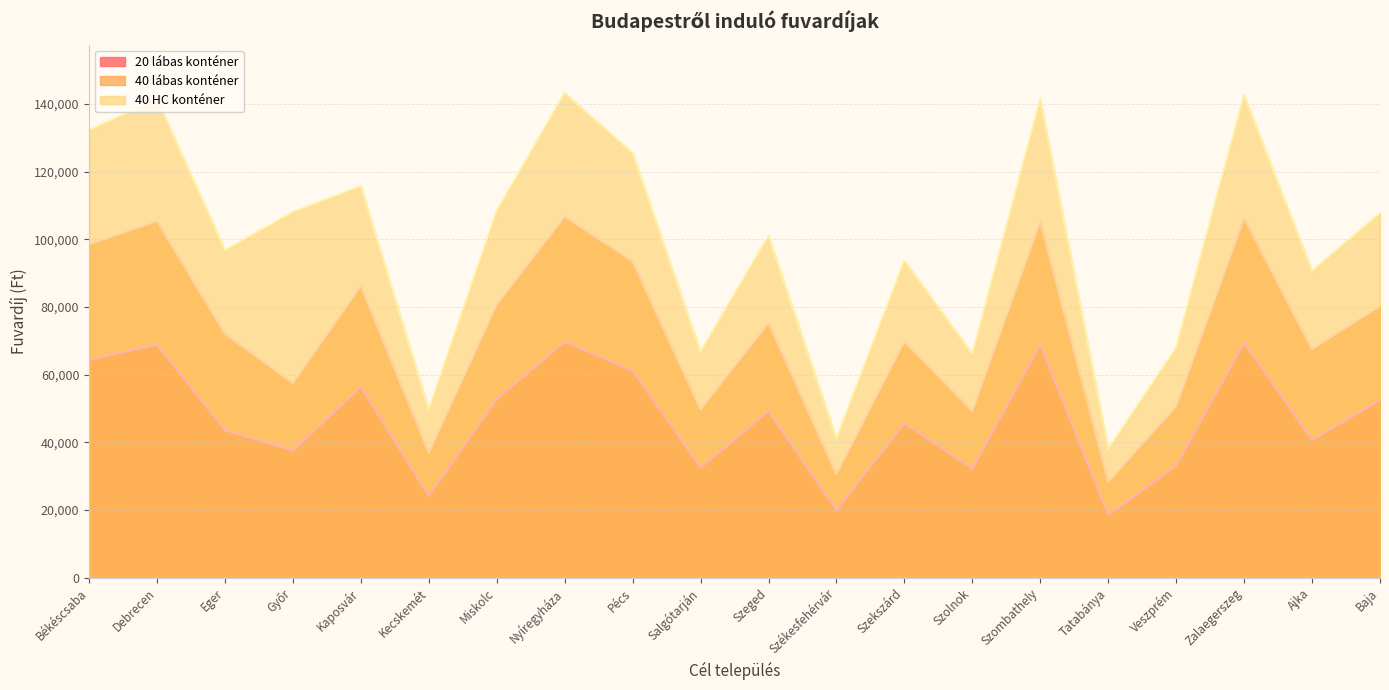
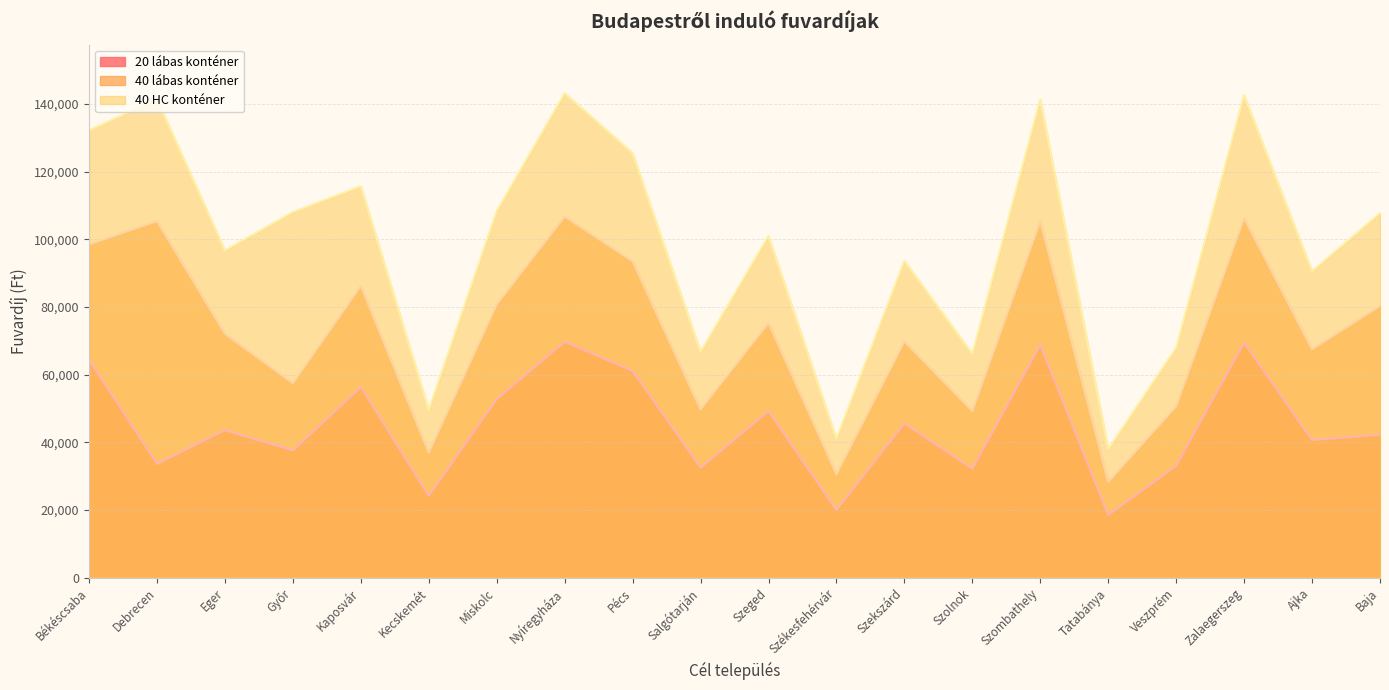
20 lábas konténer, Debrecen: 69,000 -> 34,000
20 lábas konténer, Baja: 52,000 -> 42,000
